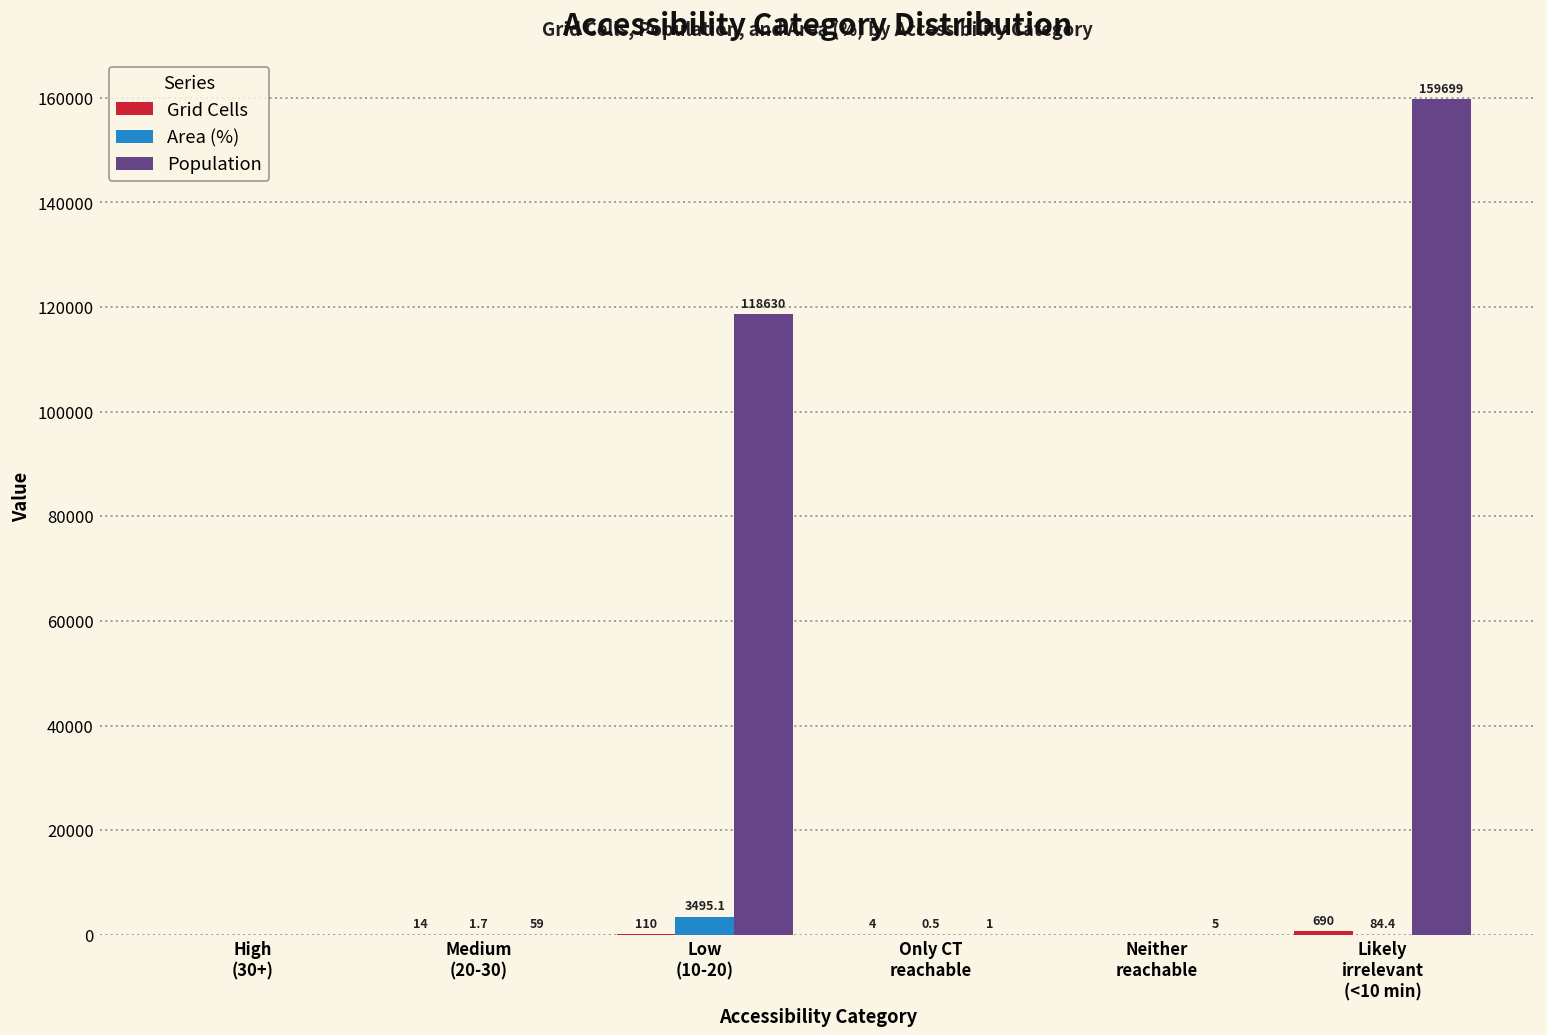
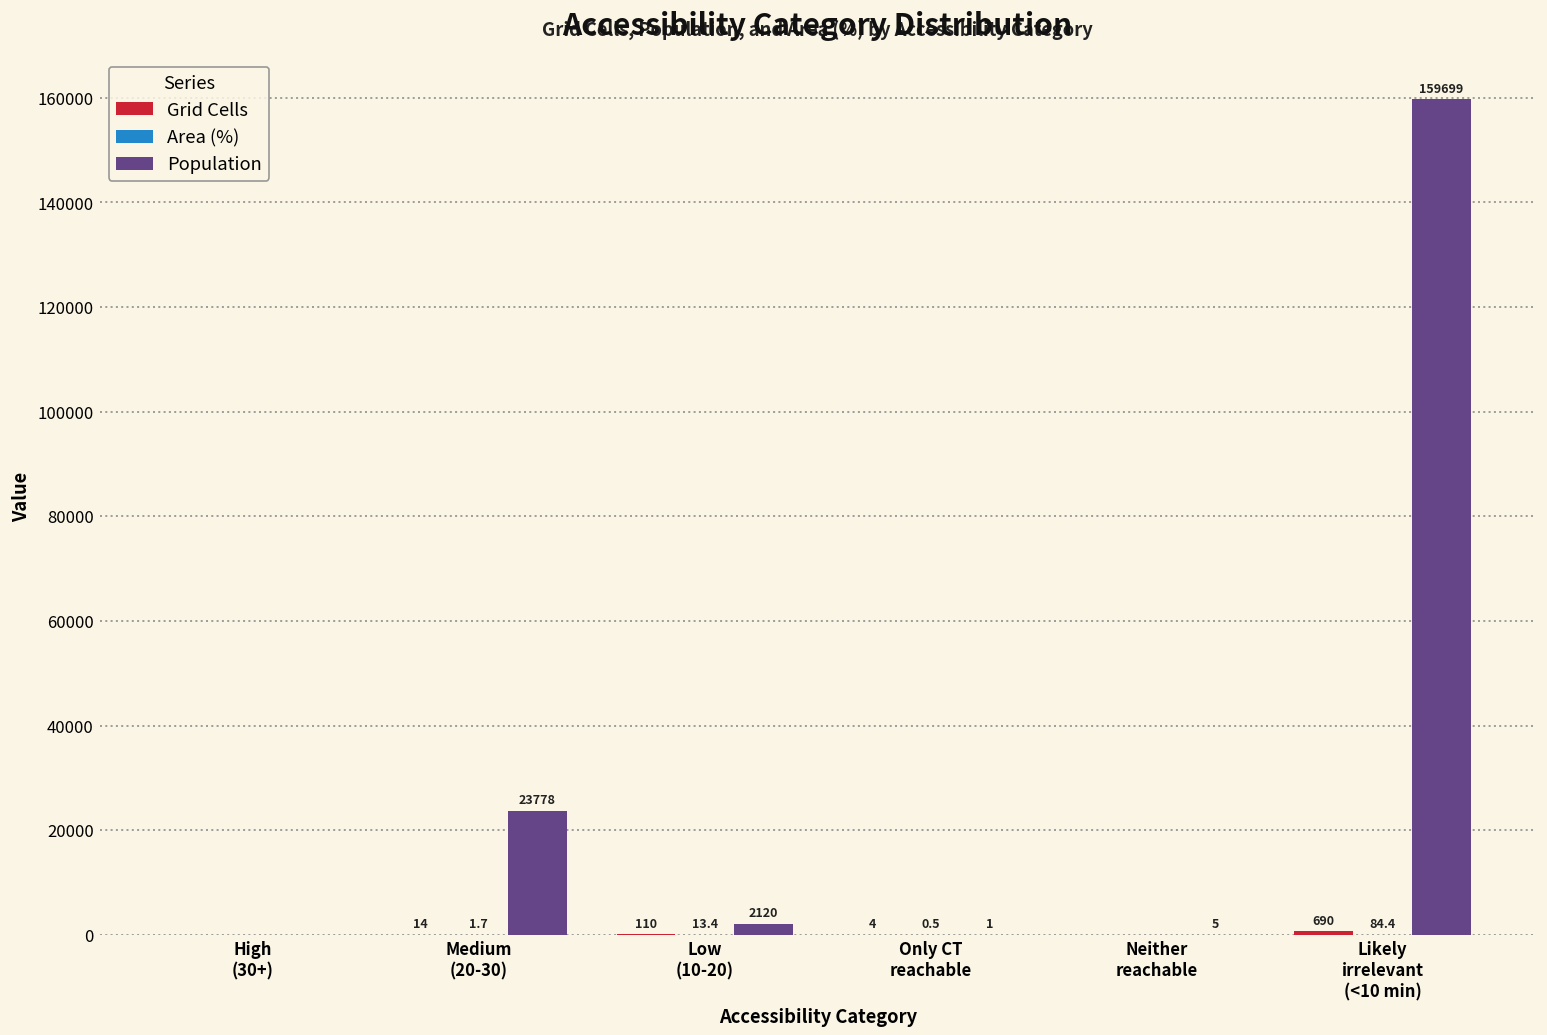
Population, Medium (20-30): 59 -> 23778
Area (%), Low (10-20): 3495.1 -> 13.4
Population, Low (10-20): 118630 -> 2120
